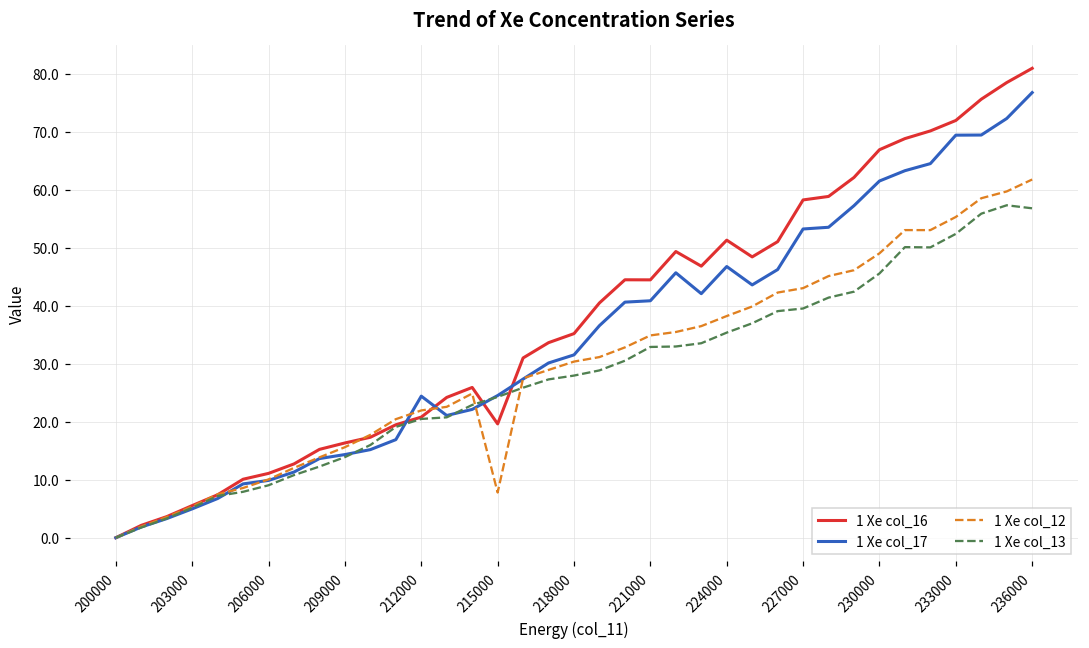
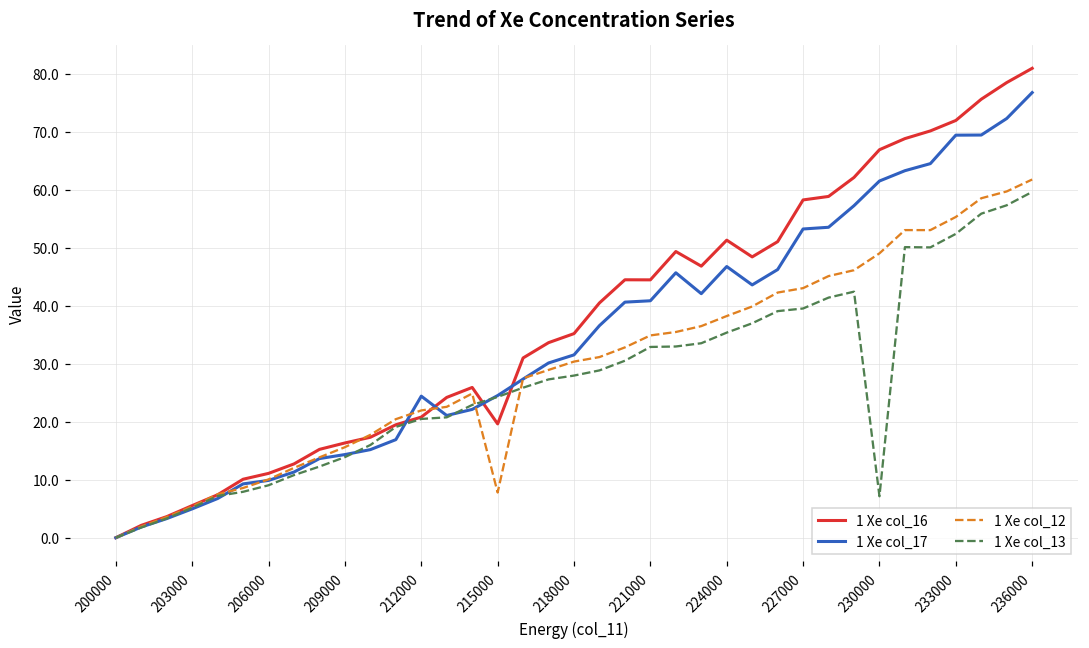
1 Xe col_13, 230000: 46 -> 7
1 Xe col_13, 236000: 57 -> 60
